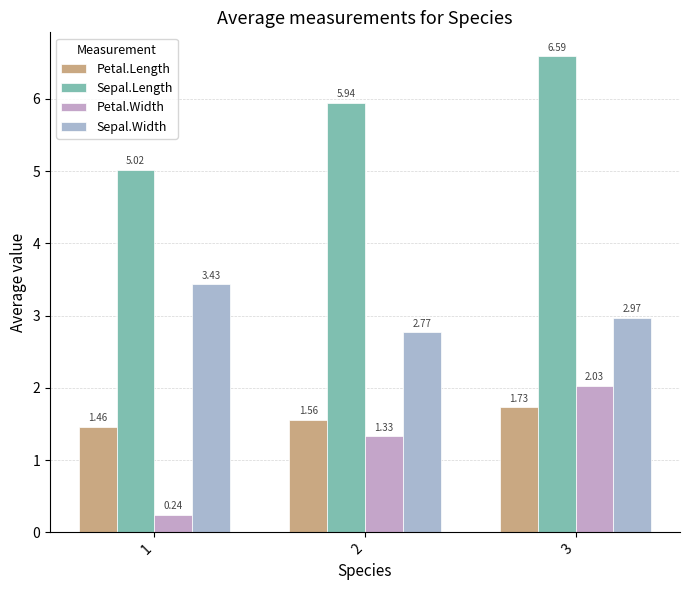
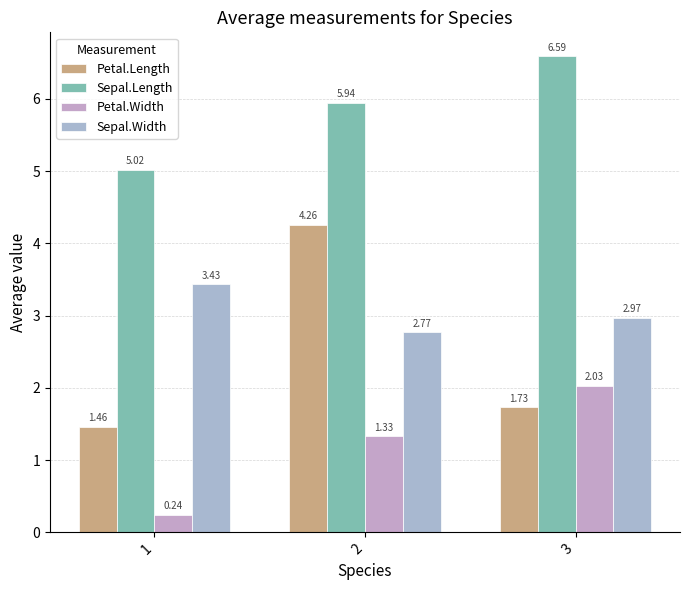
Petal.Length, 2: 1.56 -> 4.26
